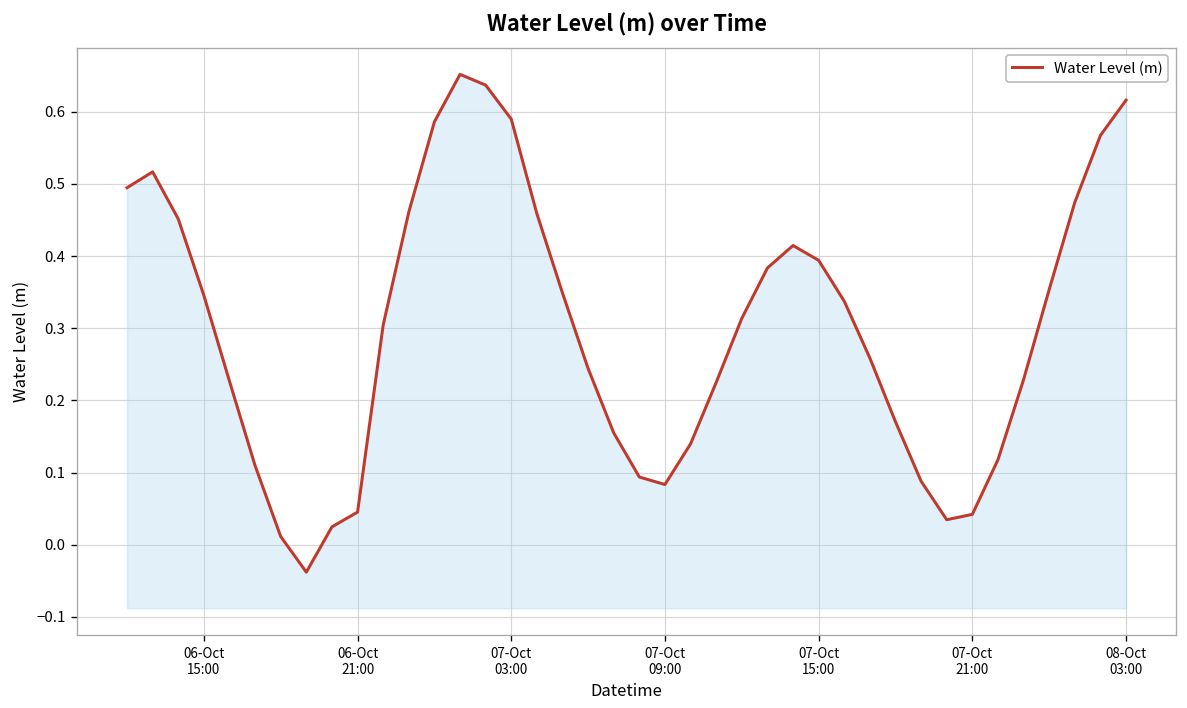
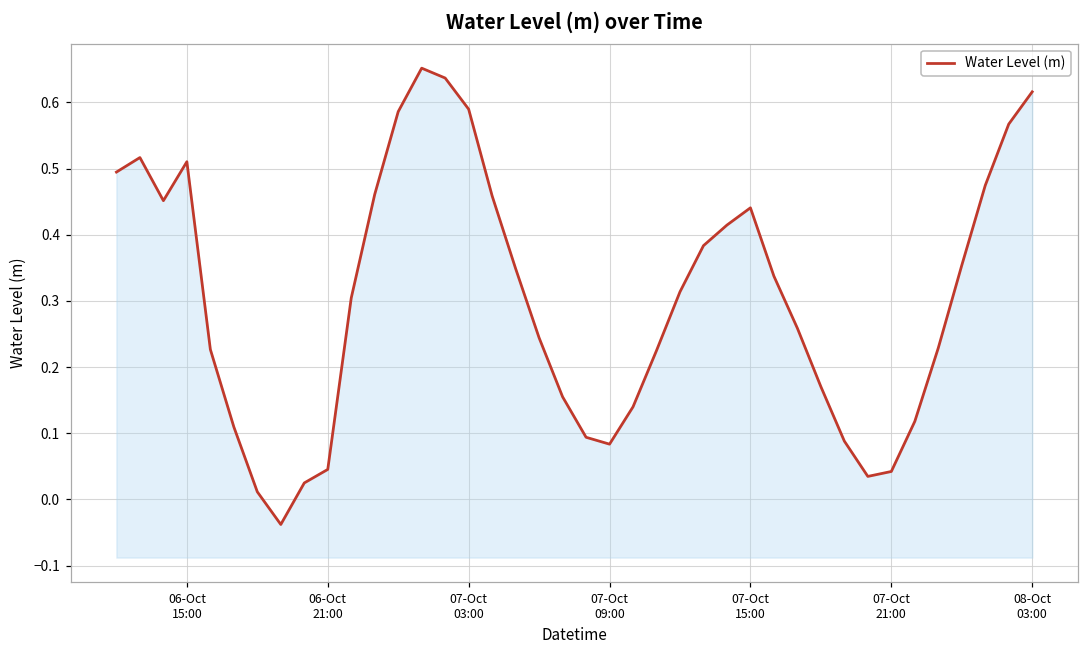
06-Oct 15:00: 0.35 -> 0.51
07-Oct 15:00: 0.39 -> 0.44
